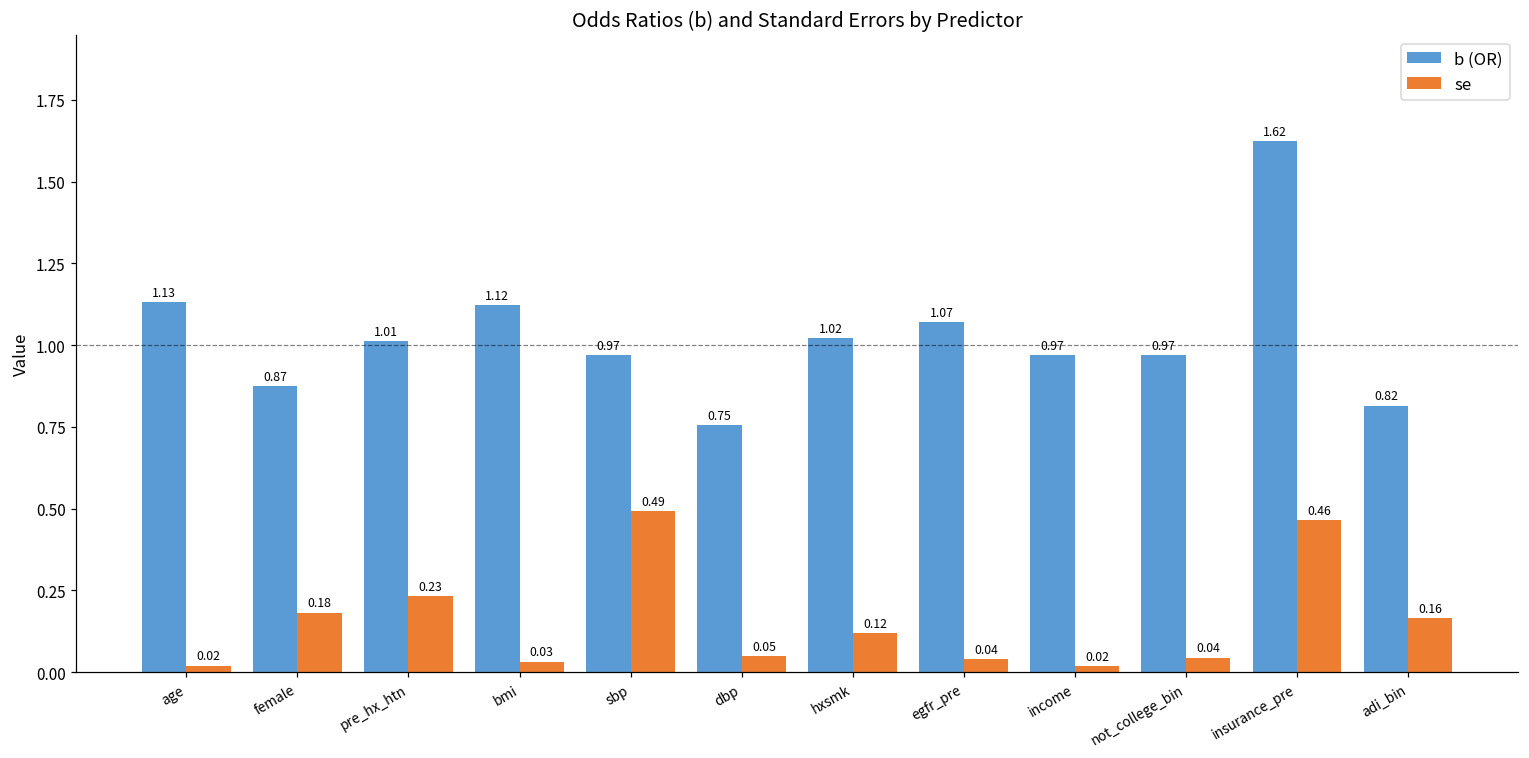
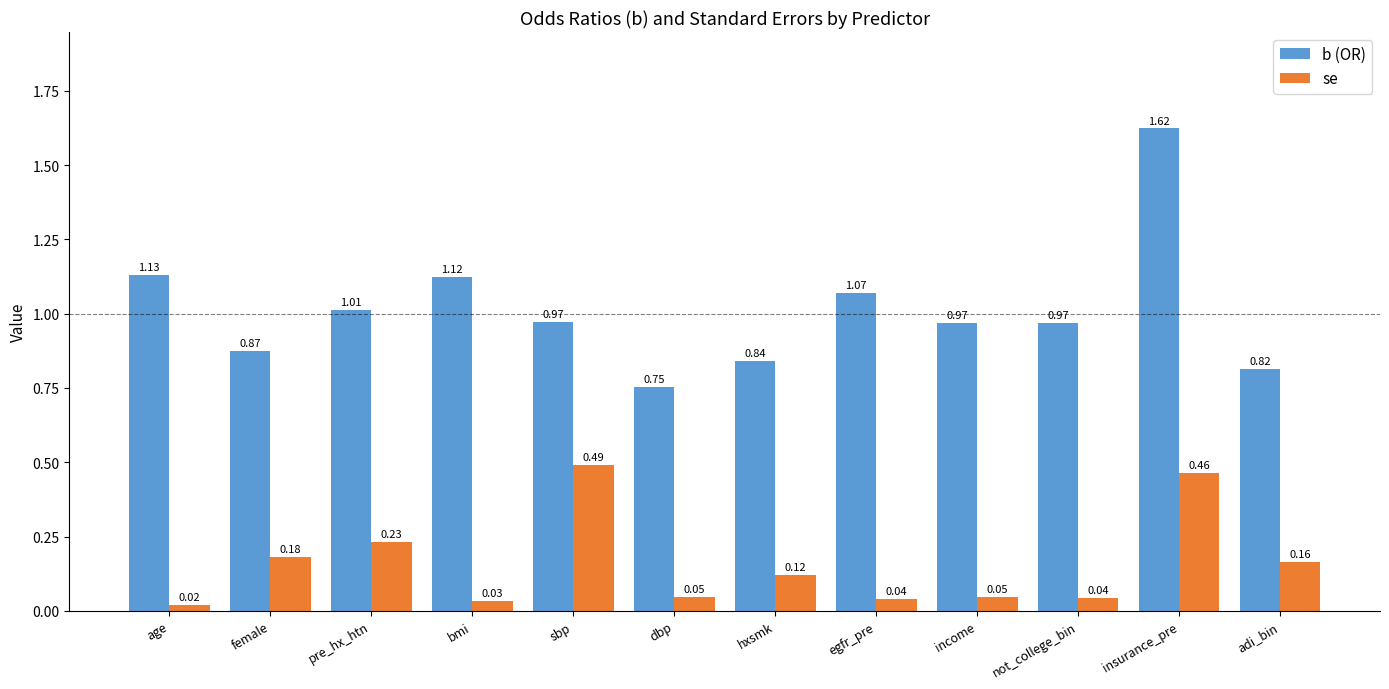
b (OR), hxsmk: 1.02 -> 0.84
se, income: 0.02 -> 0.05
